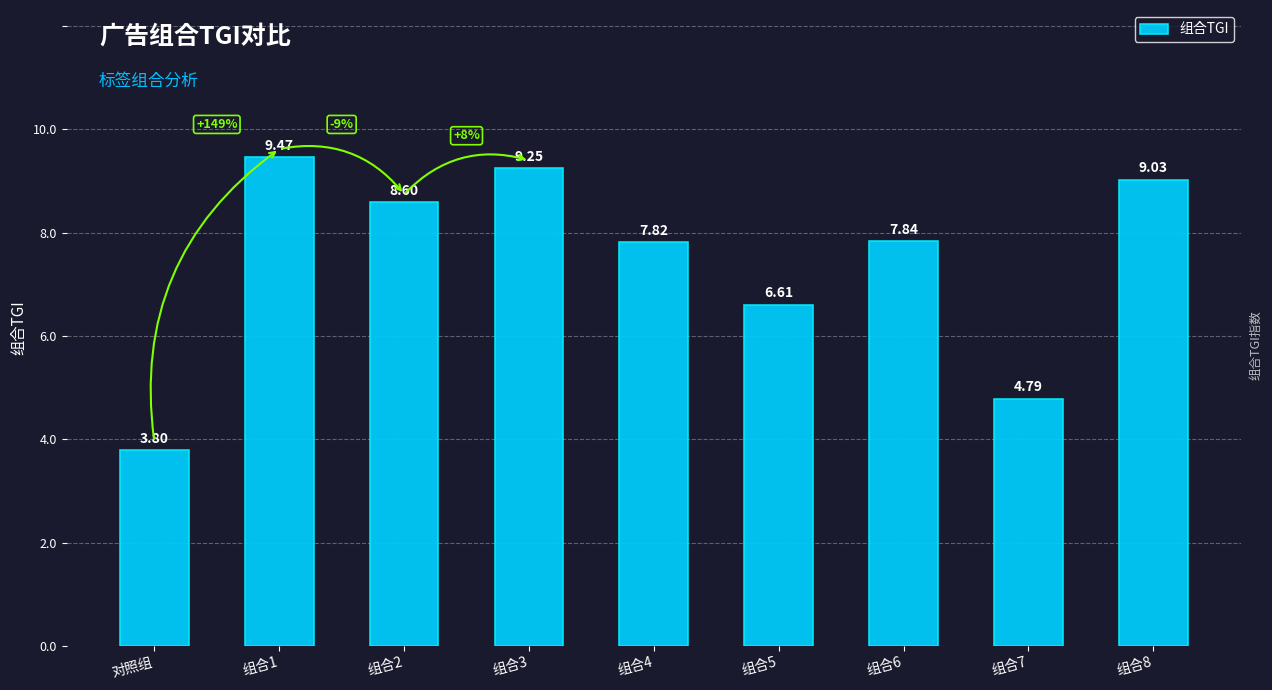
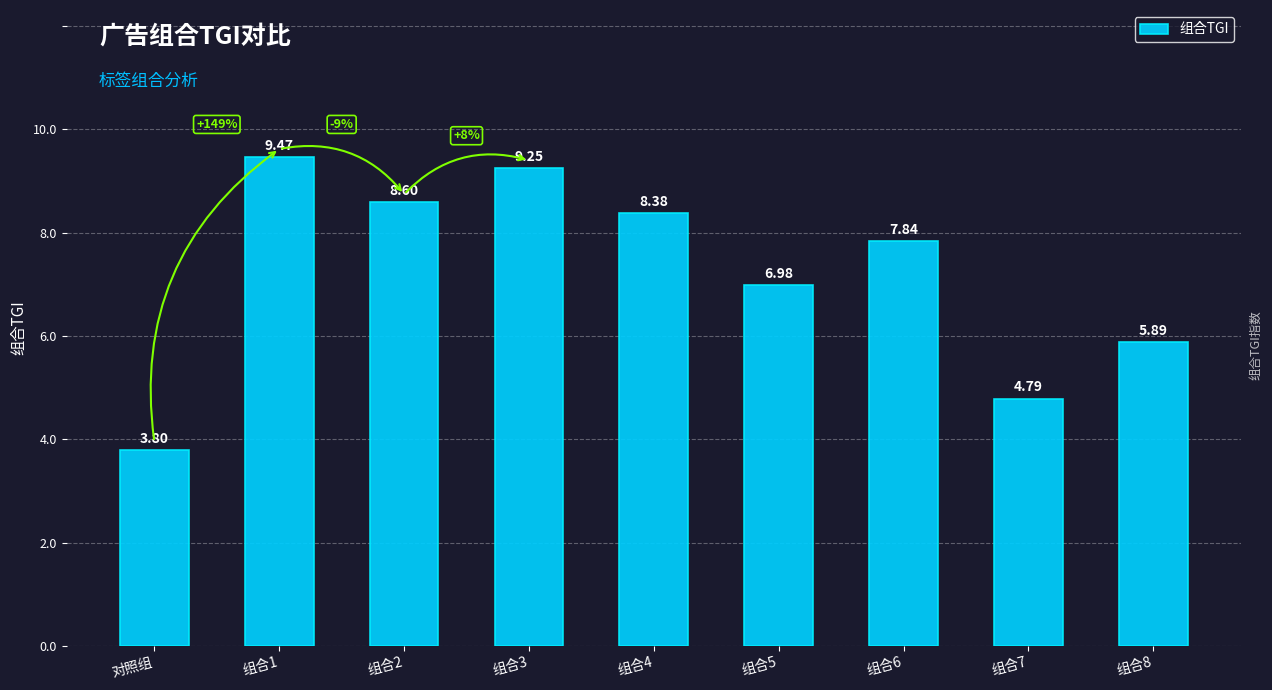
组合4: 7.82 -> 8.38
组合5: 6.61 -> 6.98
组合8: 9.03 -> 5.89
